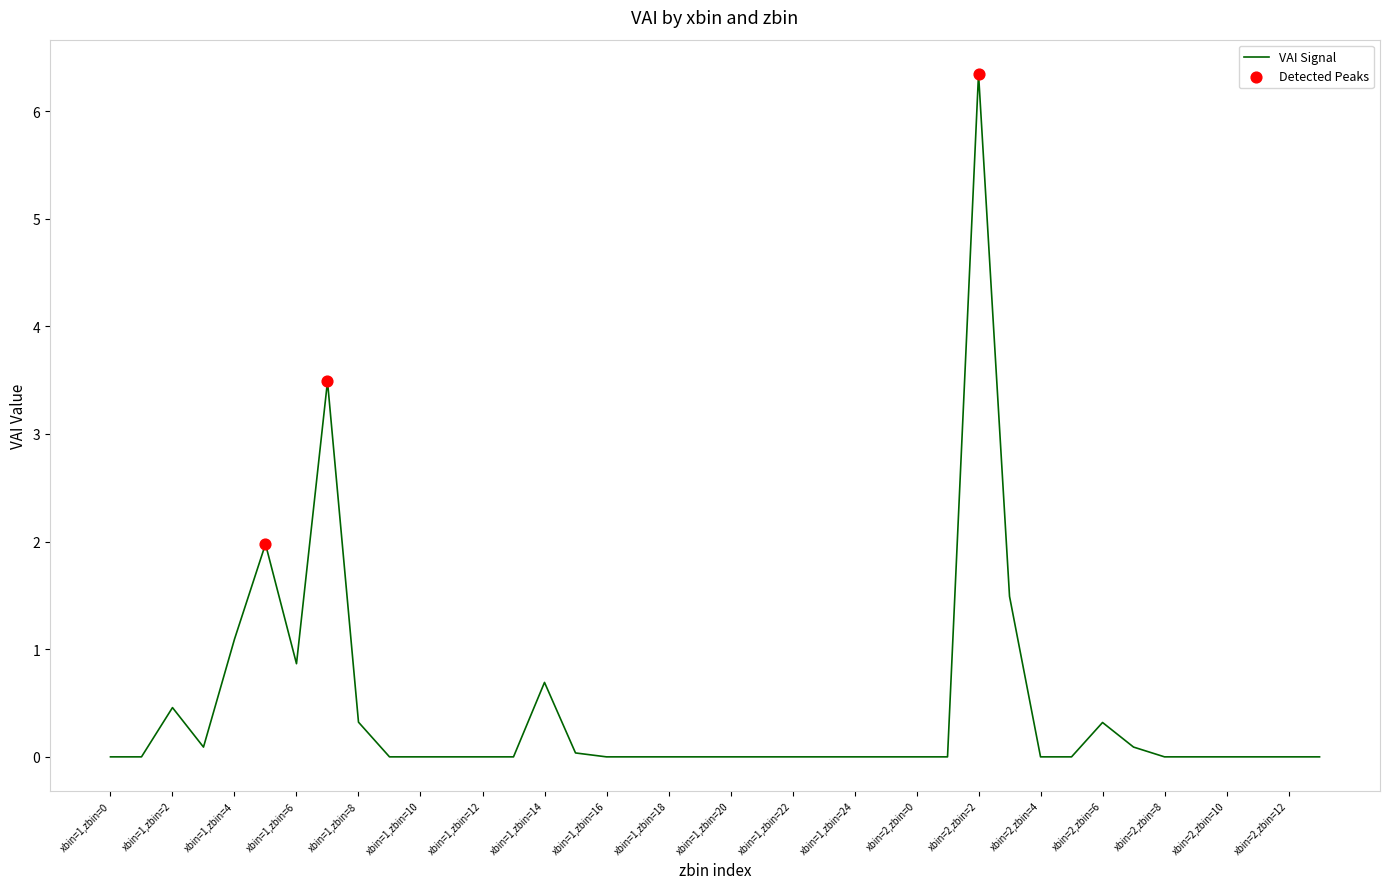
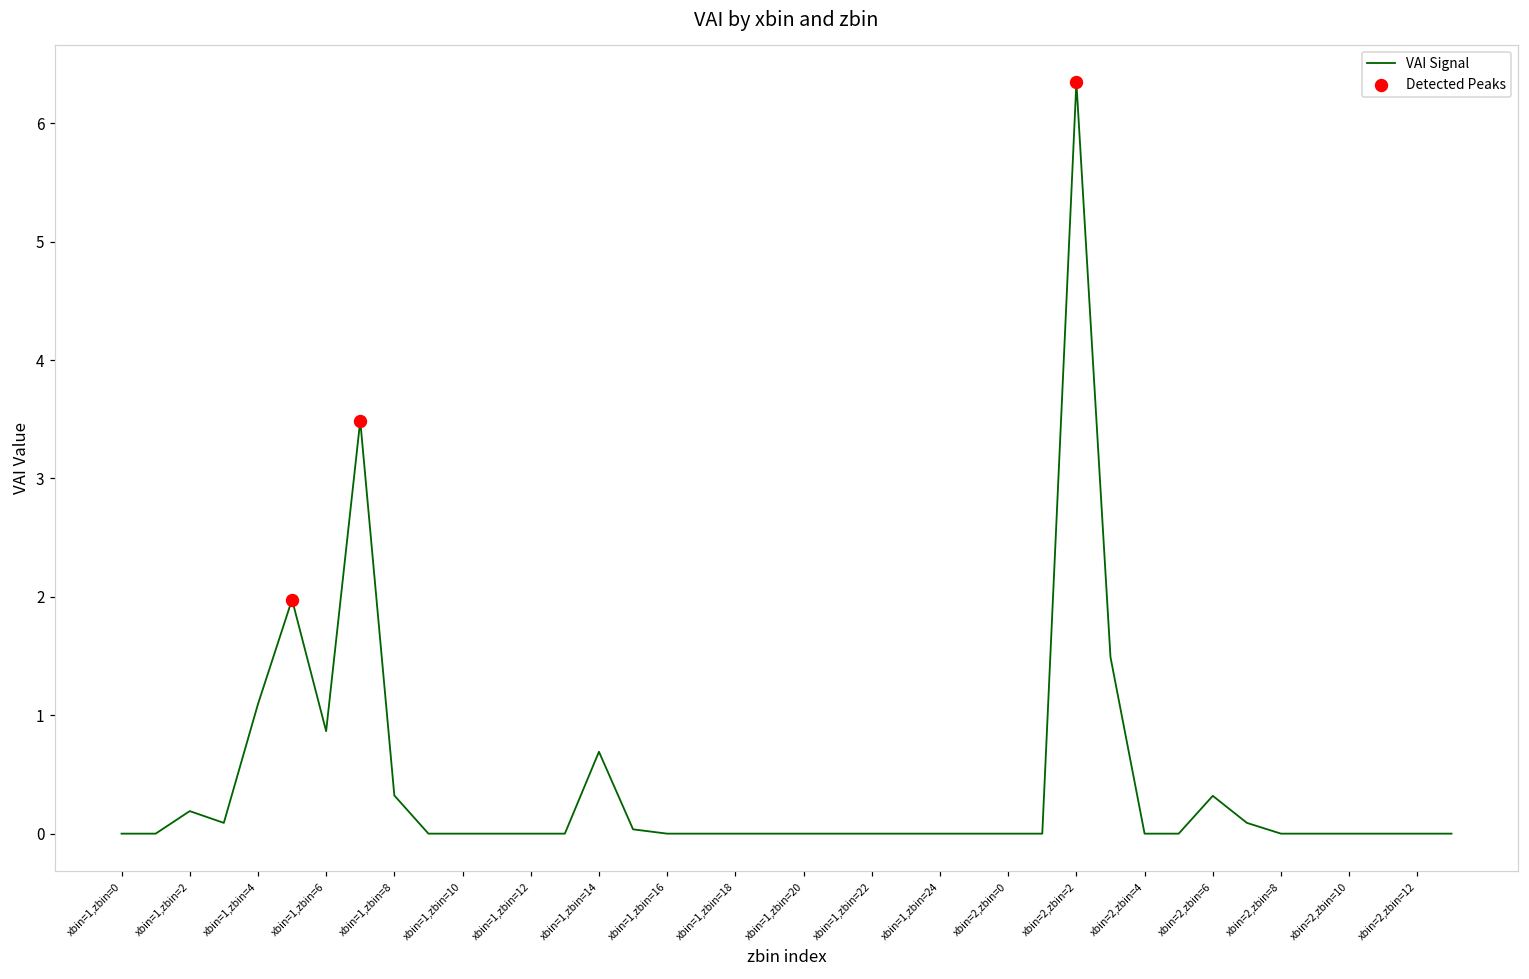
VAI Signal, xbin=1,zbin=2: 0.46 -> 0.19
